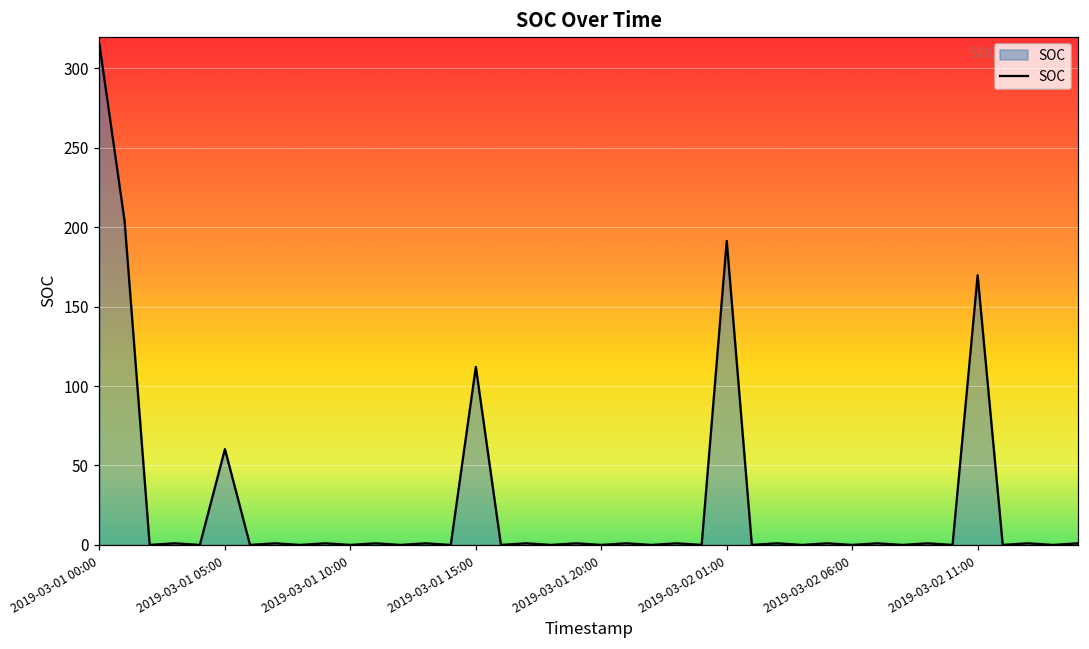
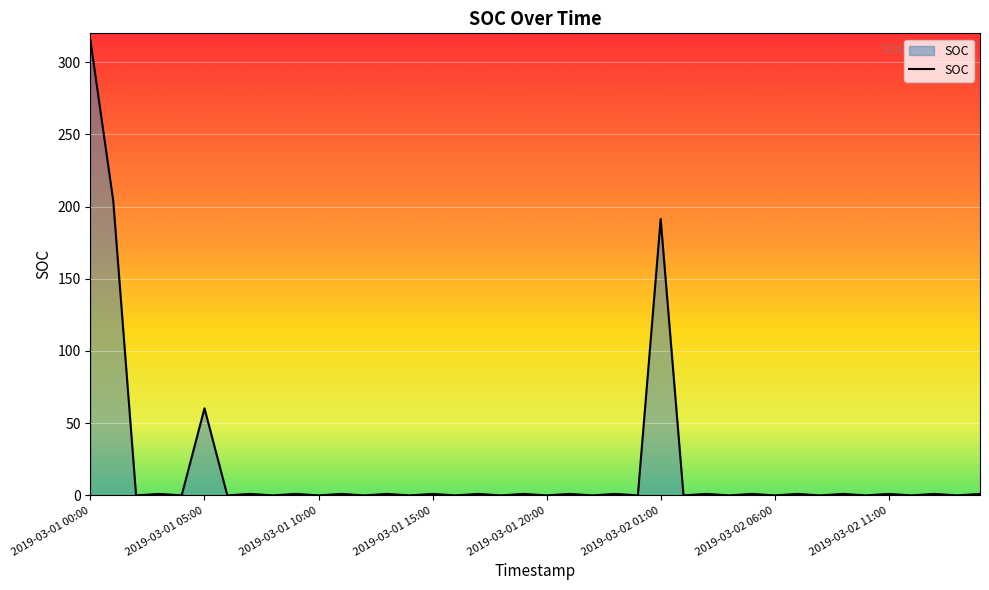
2019-03-01 15:00: 112 -> 1
2019-03-02 11:00: 170 -> 1
